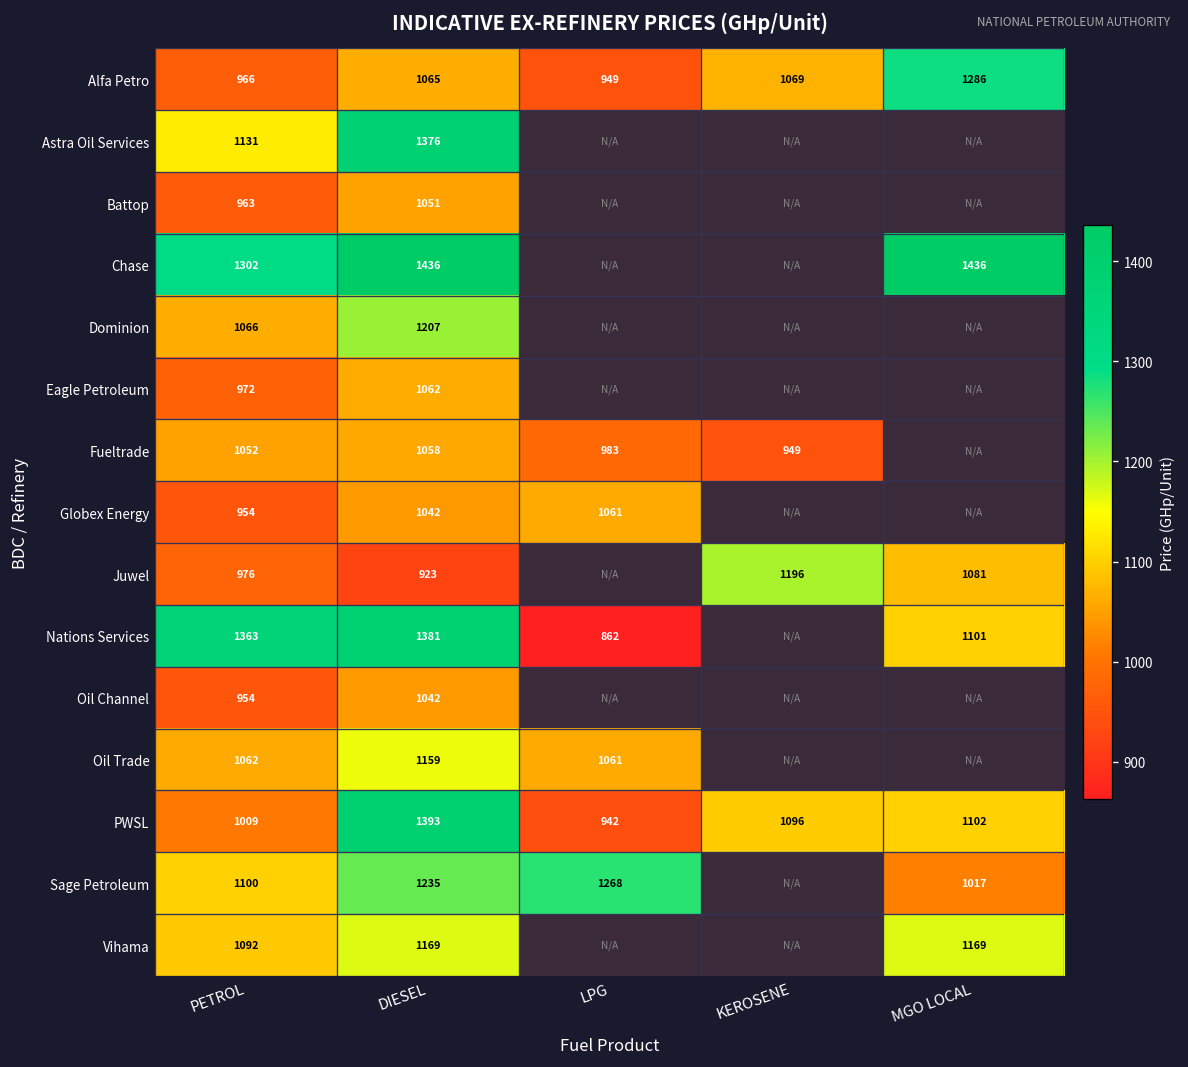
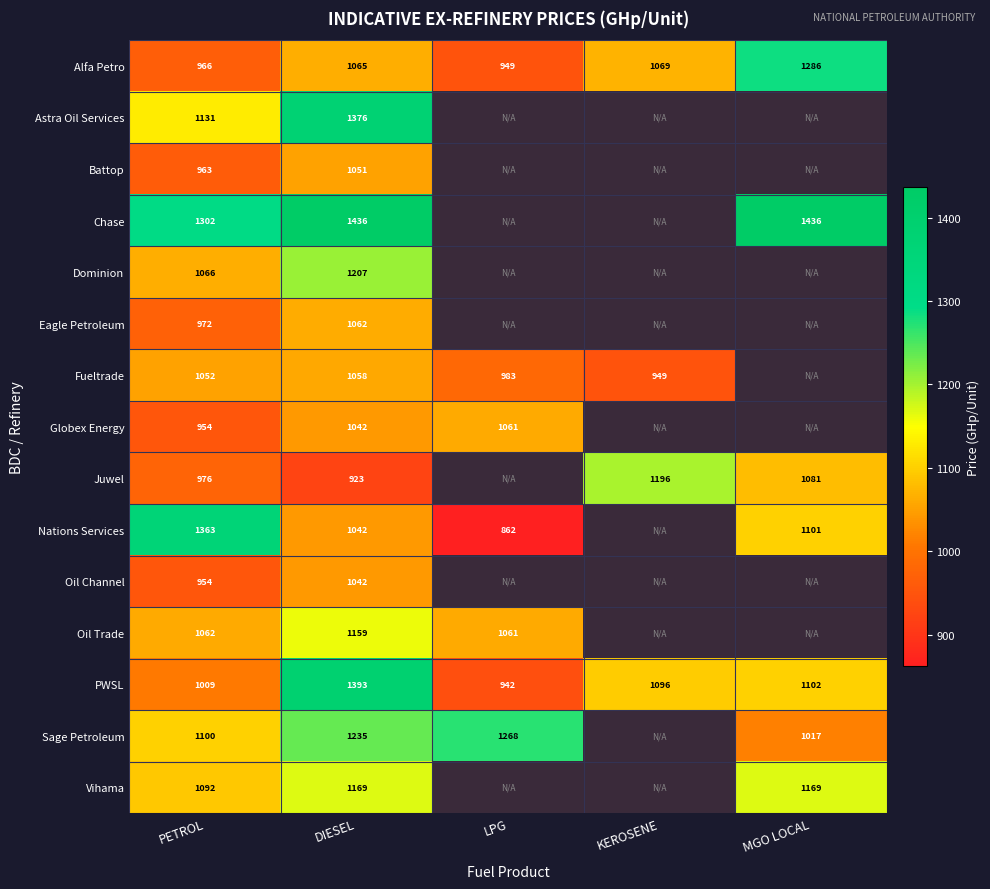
Nations Services, DIESEL: 1381 -> 1042
